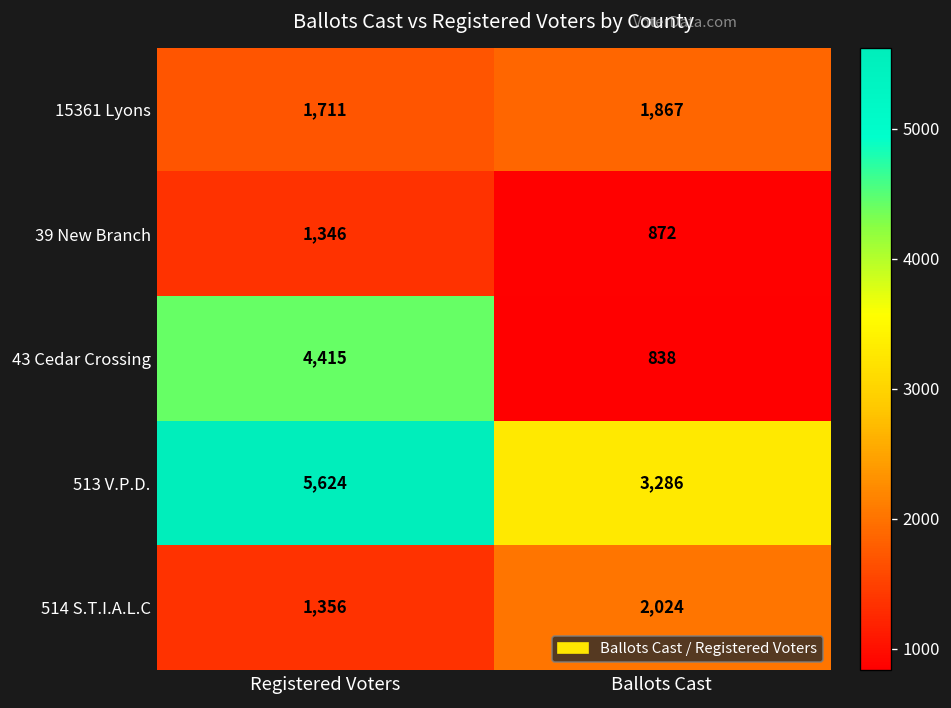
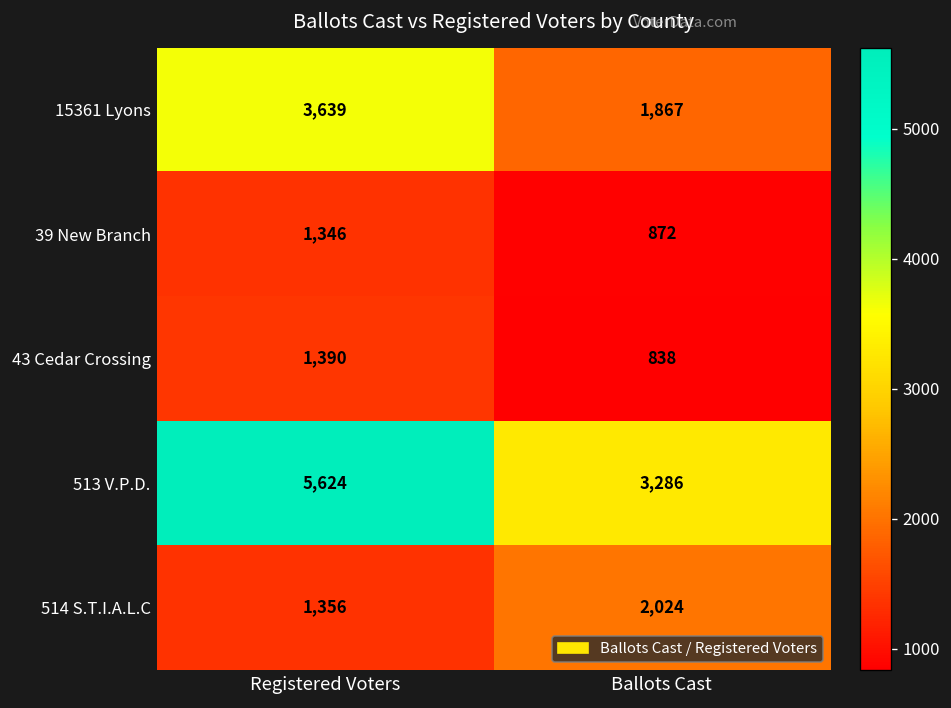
15361 Lyons, Registered Voters: 1,711 -> 3,639
43 Cedar Crossing, Registered Voters: 4,415 -> 1,390
